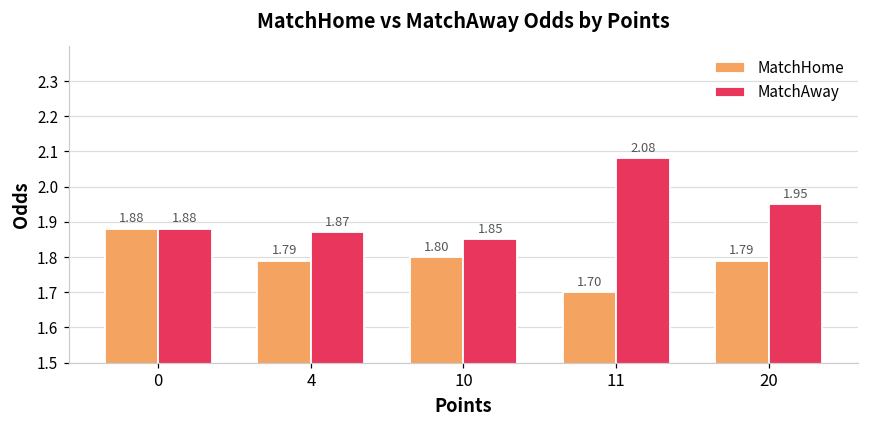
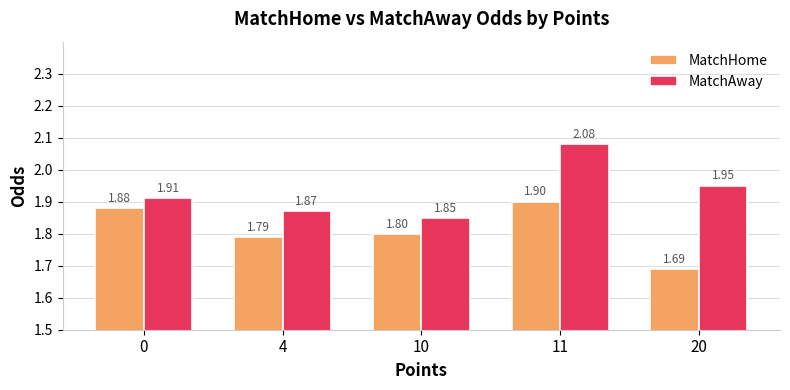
MatchAway, 0: 1.88 -> 1.91
MatchHome, 11: 1.70 -> 1.90
MatchHome, 20: 1.79 -> 1.69
